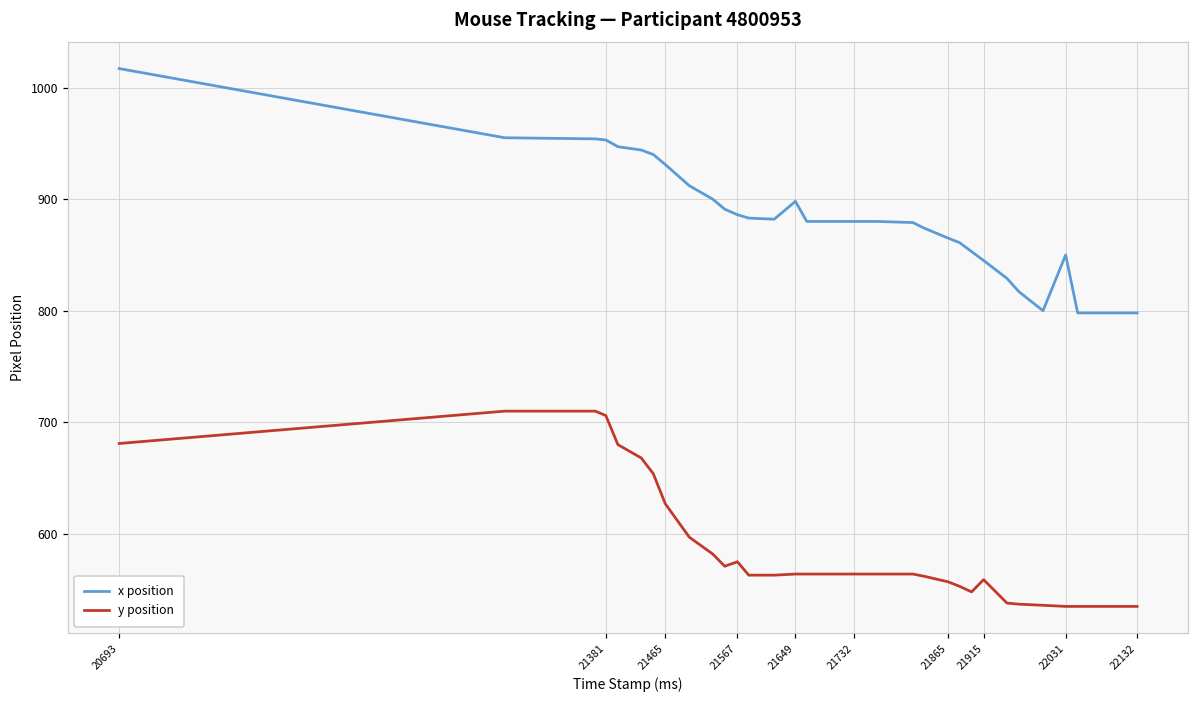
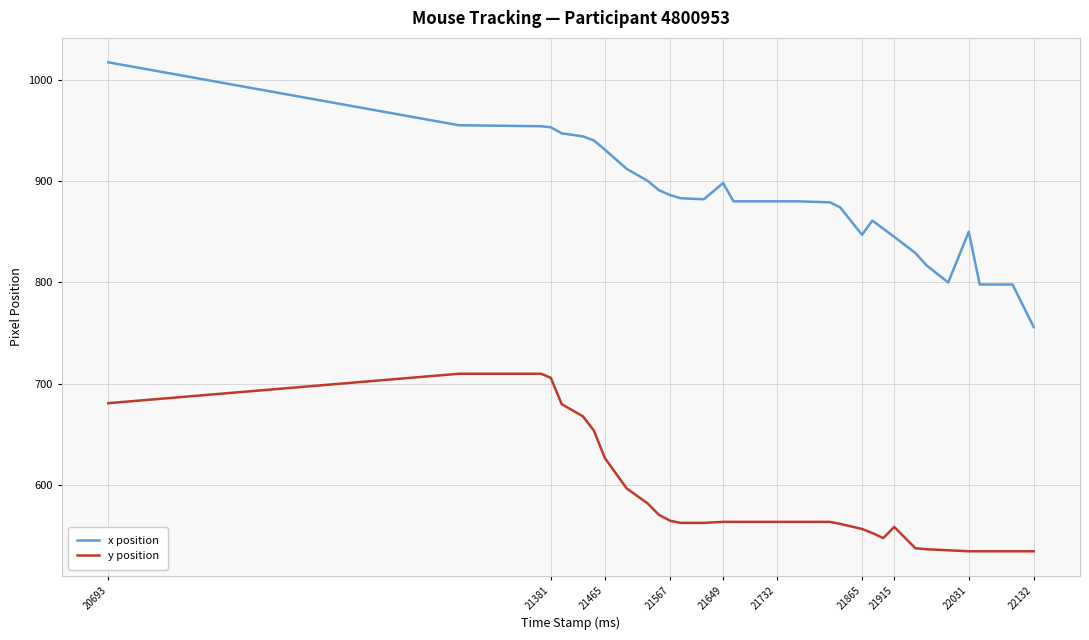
y position, 21567: 575 -> 565
x position, 21865: 865 -> 847
x position, 22132: 798 -> 756
